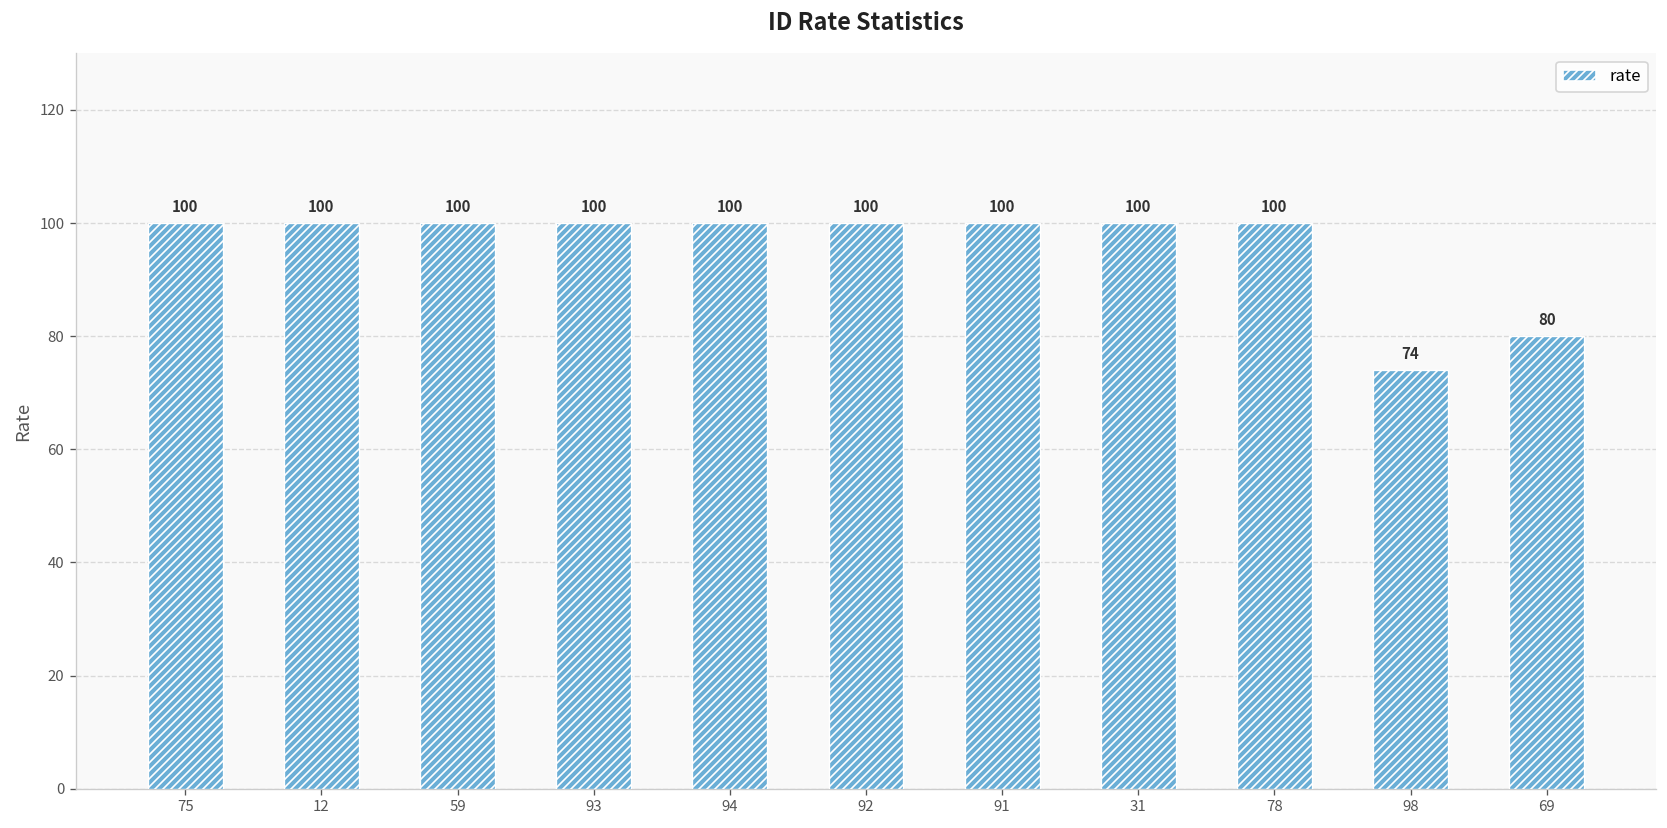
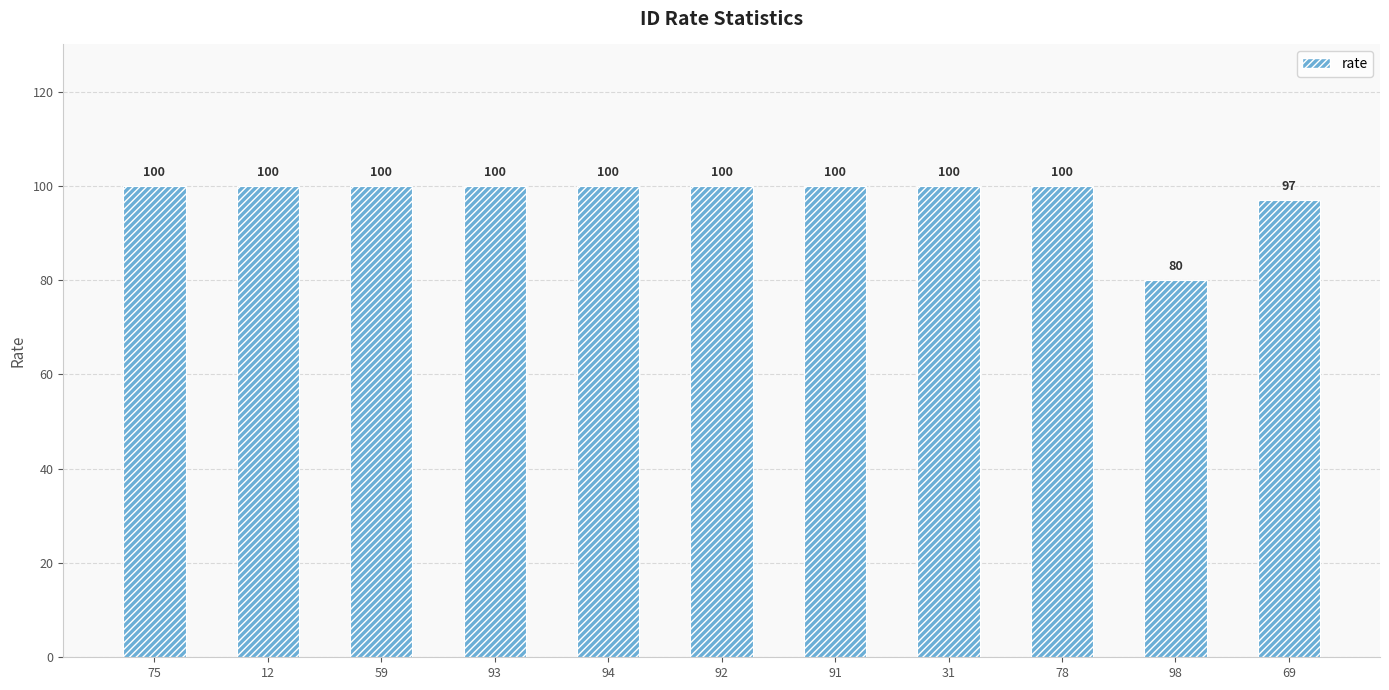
98: 74 -> 80
69: 80 -> 97
